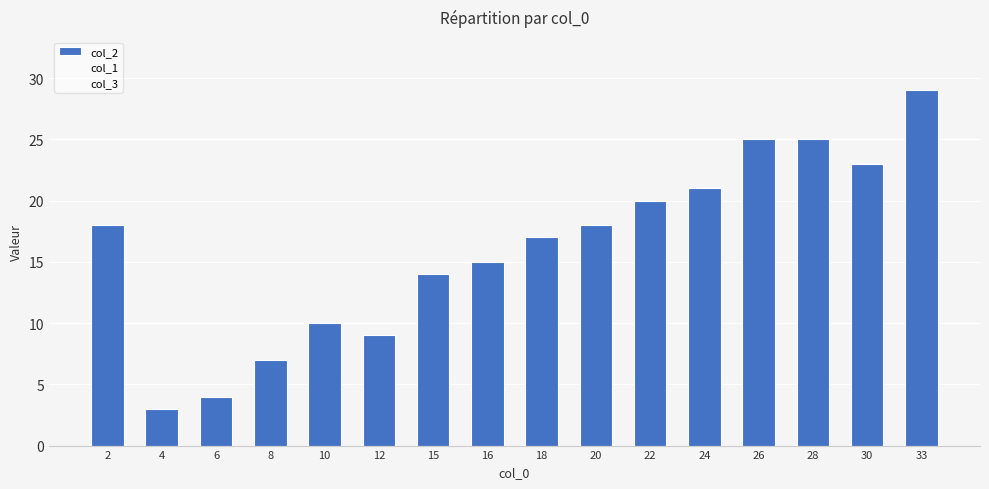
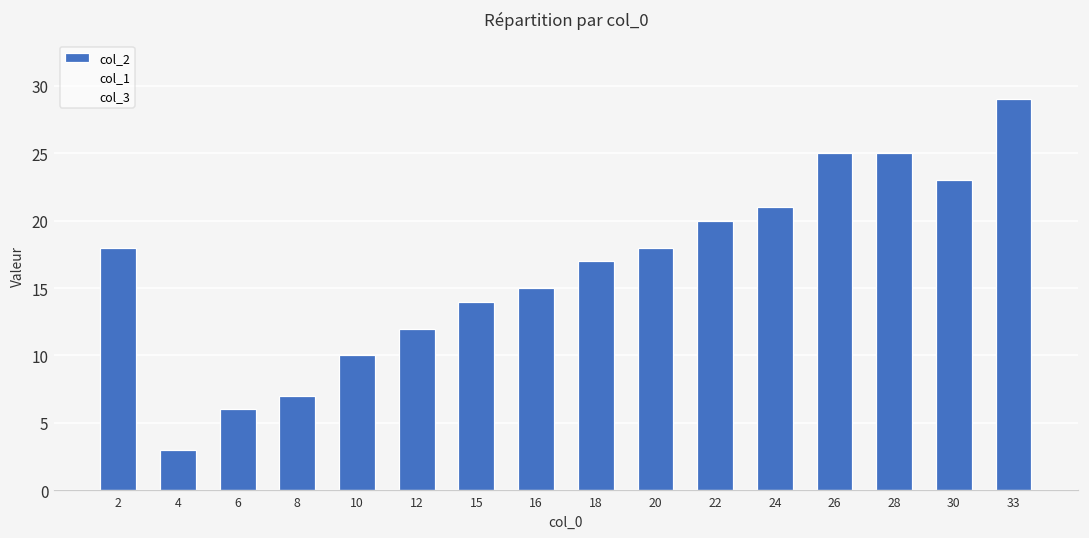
col_2, 6: 4 -> 6
col_2, 12: 9 -> 12
